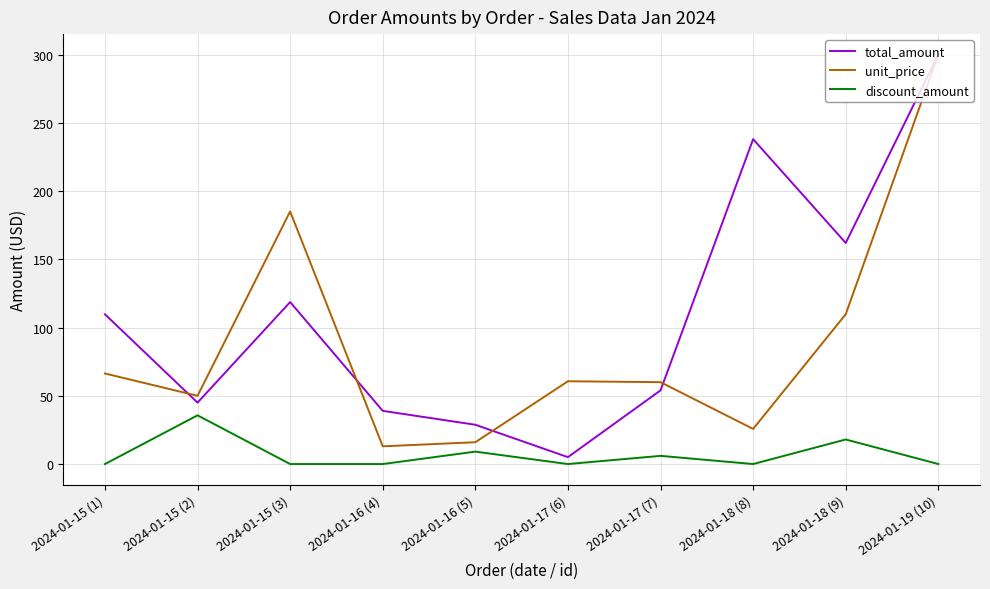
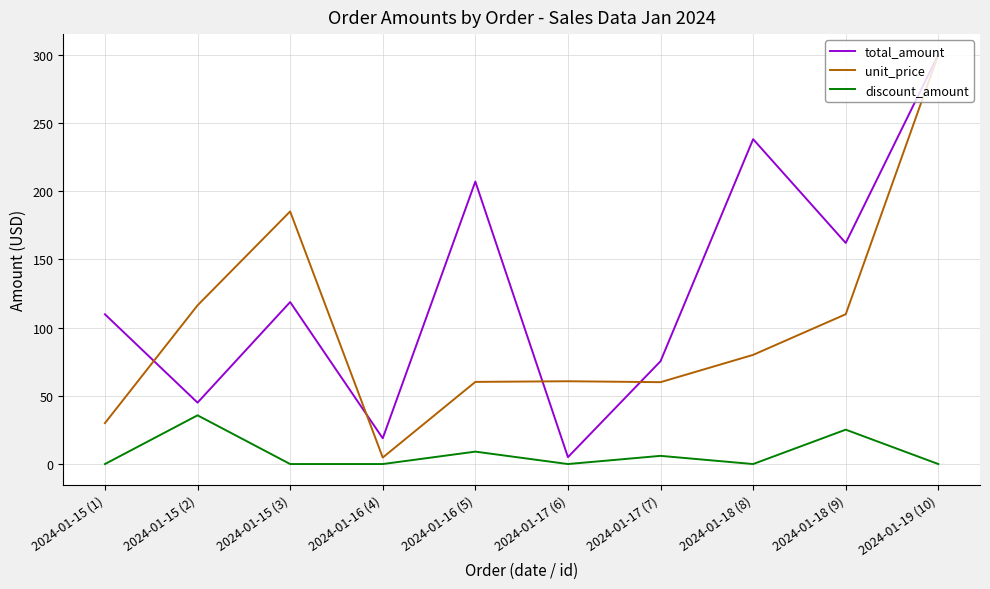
unit_price, 2024-01-15 (1): 66 -> 30
unit_price, 2024-01-15 (2): 50 -> 116
total_amount, 2024-01-16 (4): 39 -> 19
unit_price, 2024-01-16 (4): 13 -> 5
total_amount, 2024-01-16 (5): 29 -> 207
unit_price, 2024-01-16 (5): 16 -> 60
total_amount, 2024-01-17 (7): 54 -> 75
unit_price, 2024-01-18 (8): 26 -> 80
discount_amount, 2024-01-18 (9): 18 -> 25
